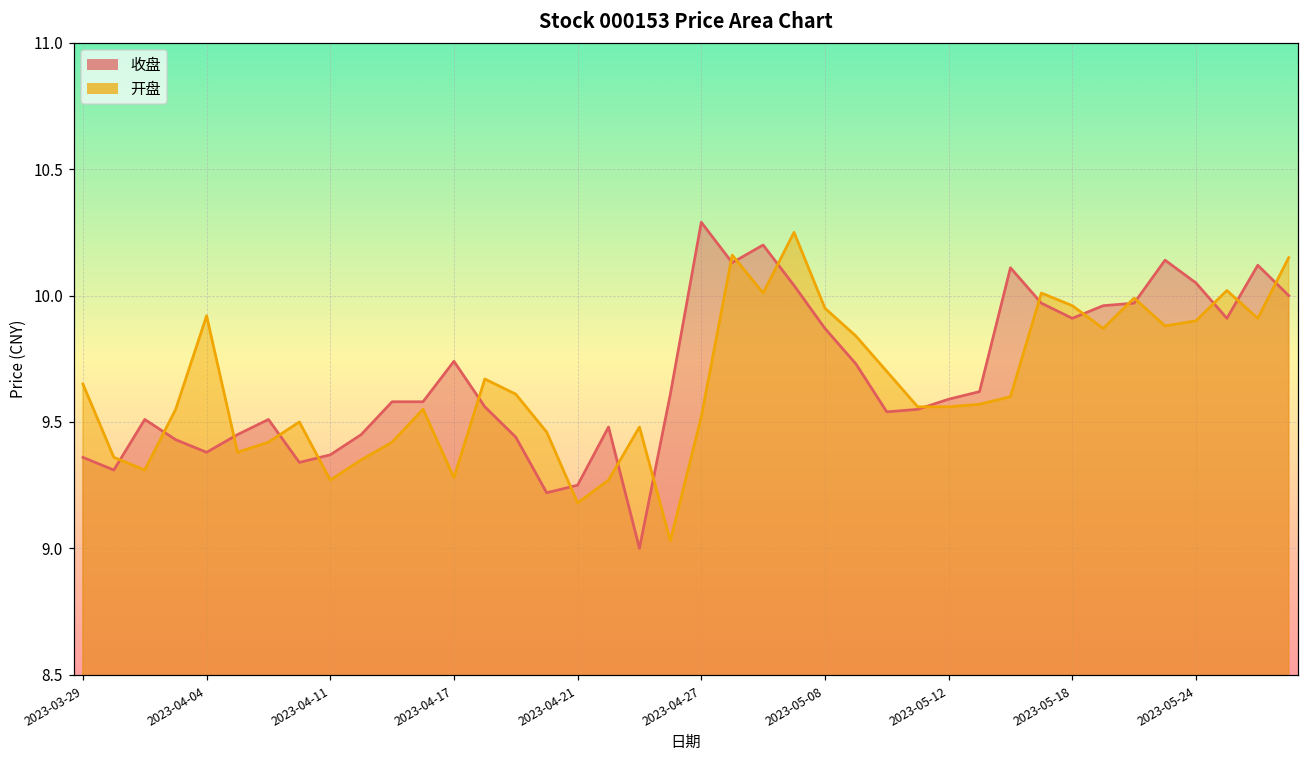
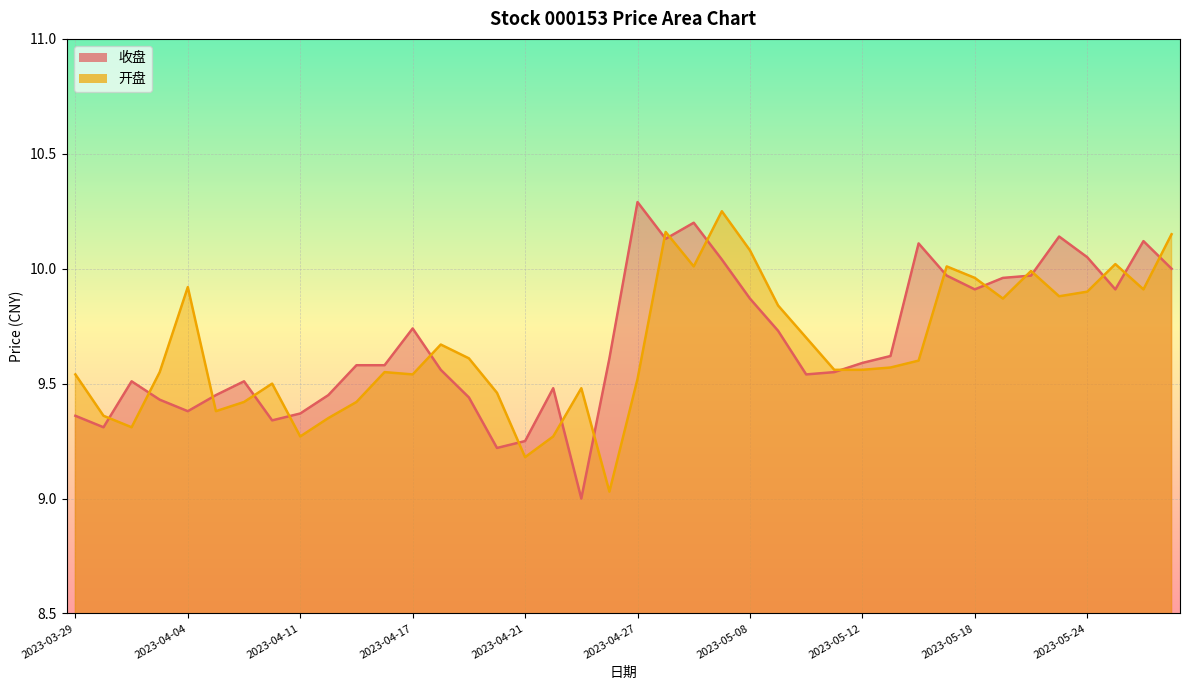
开盘, 2023-03-29: 9.65 -> 9.54
开盘, 2023-04-17: 9.28 -> 9.54
开盘, 2023-05-08: 9.95 -> 10.08
